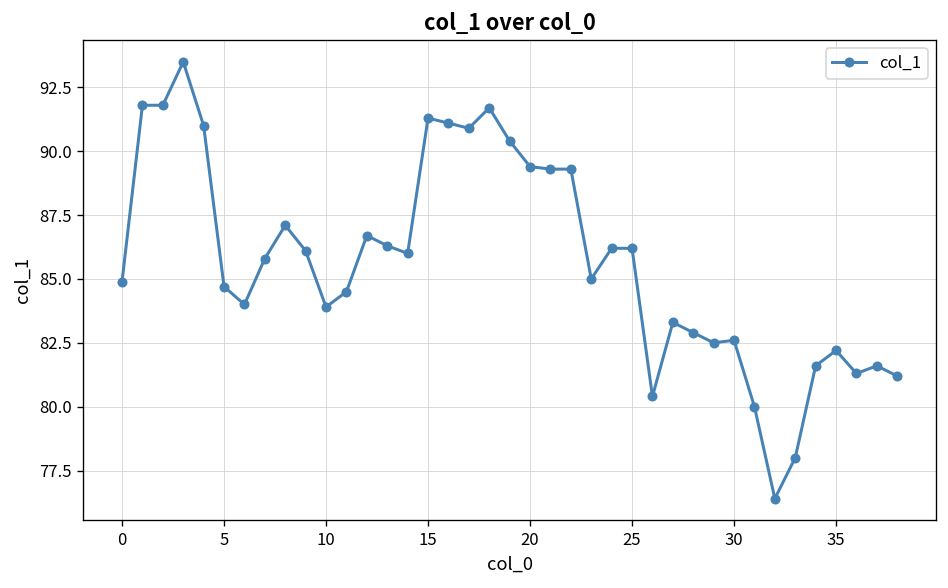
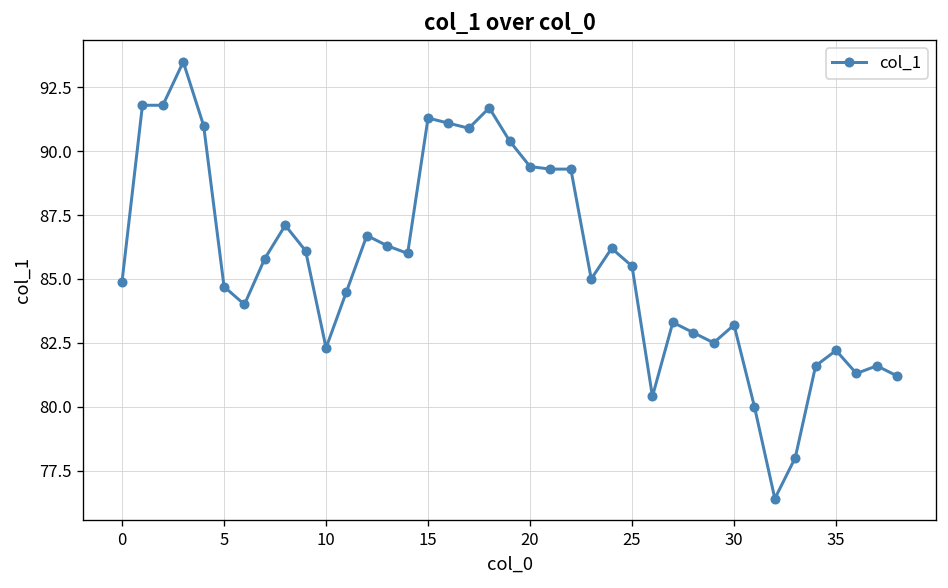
10: 83.9 -> 82.3
25: 86.2 -> 85.5
30: 82.6 -> 83.2
